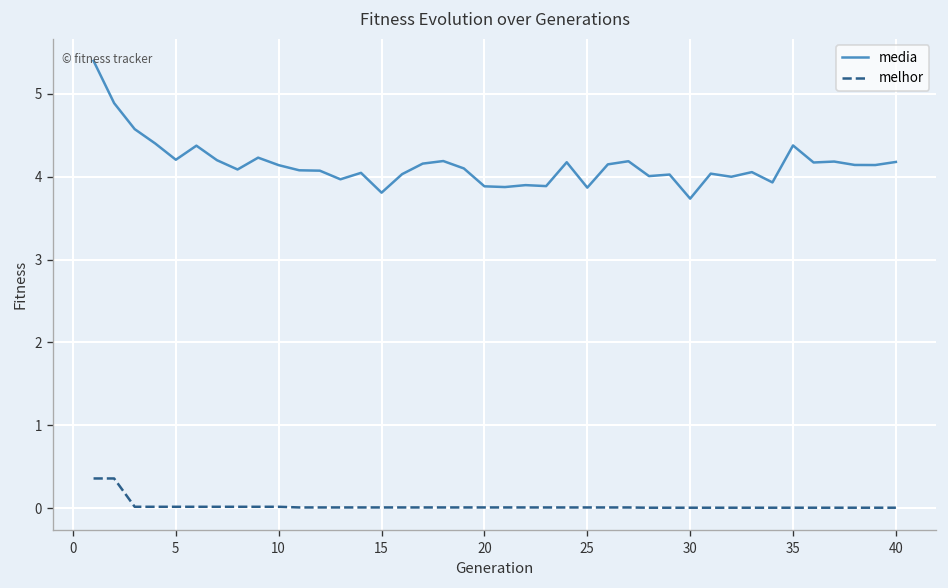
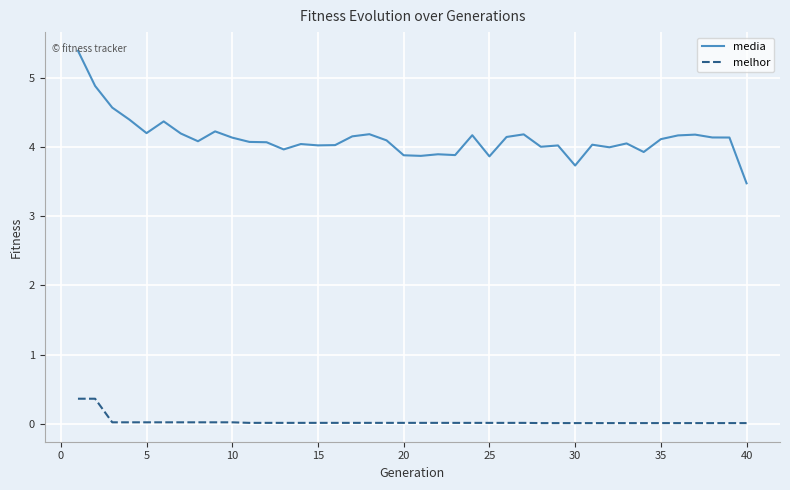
media, 15: 3.8 -> 4.0
media, 35: 4.4 -> 4.1
media, 40: 4.2 -> 3.5
